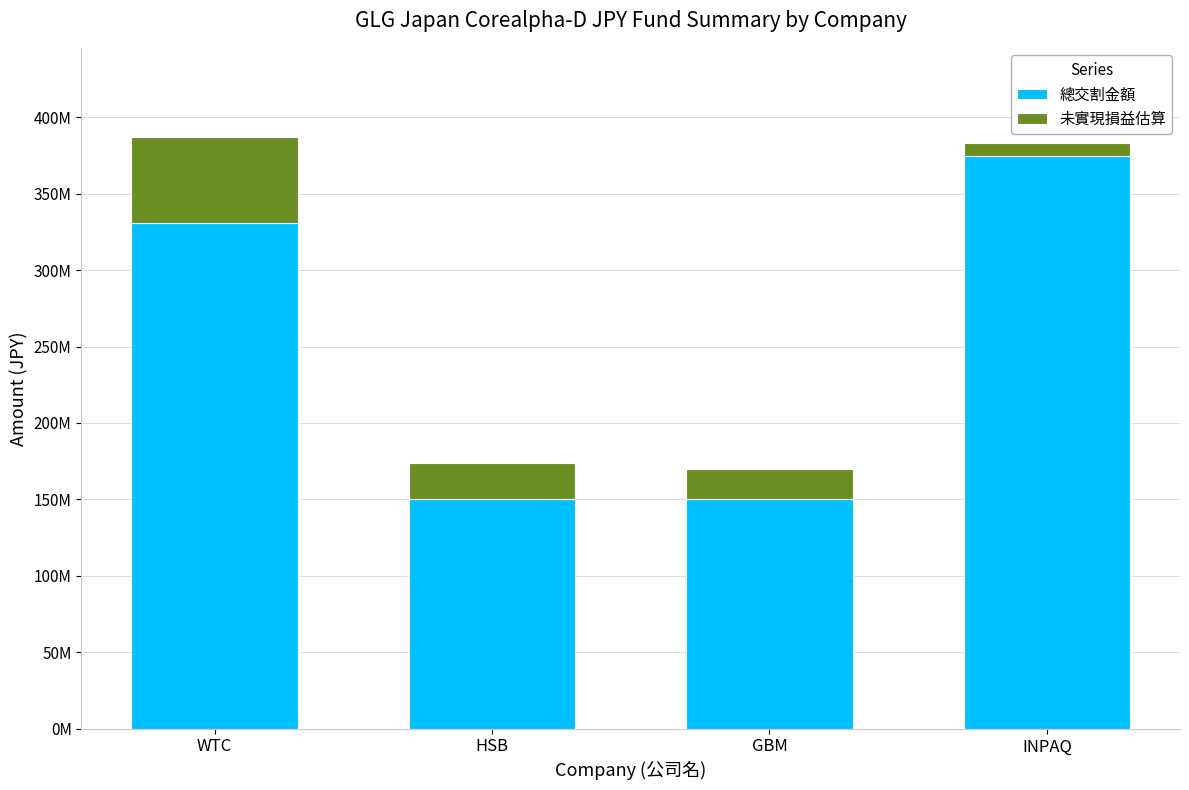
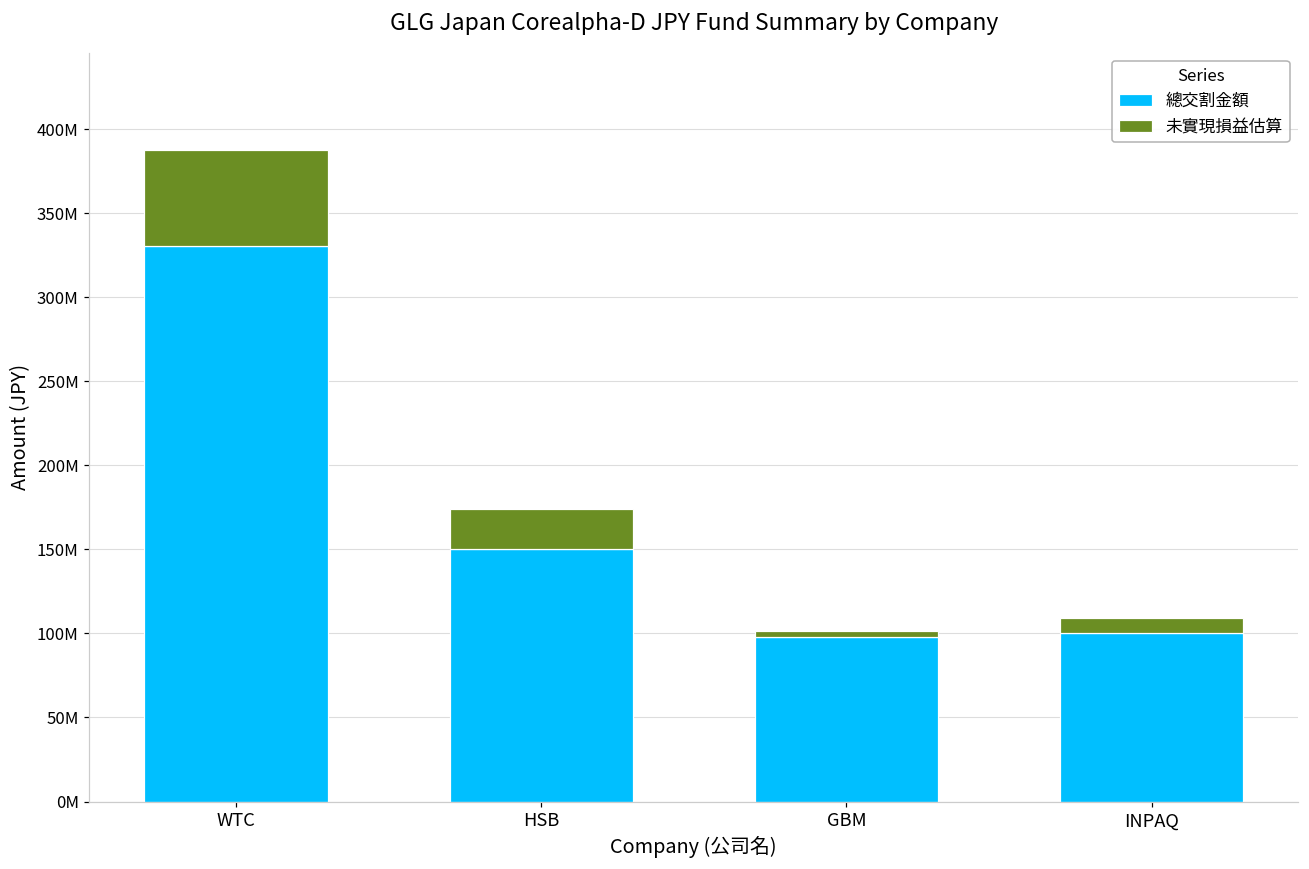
總交割金額, GBM: 150000000 -> 98000000
未實現損益估算, GBM: 20000000 -> 4000000
總交割金額, INPAQ: 374000000 -> 100000000
